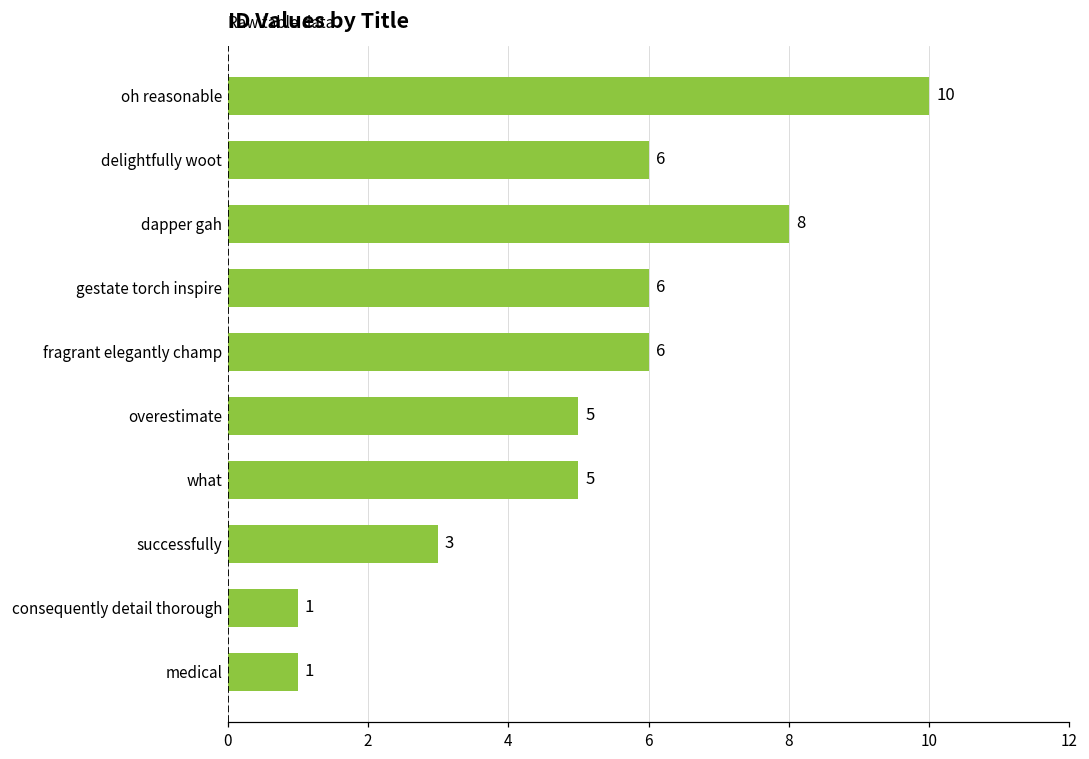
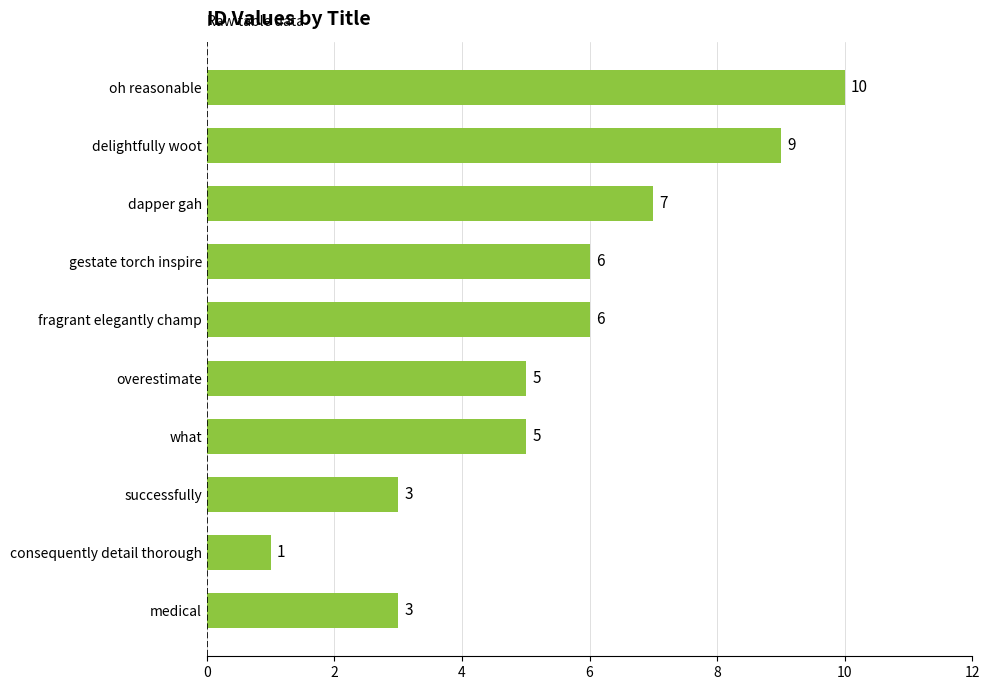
delightfully woot: 6 -> 9
dapper gah: 8 -> 7
medical: 1 -> 3
